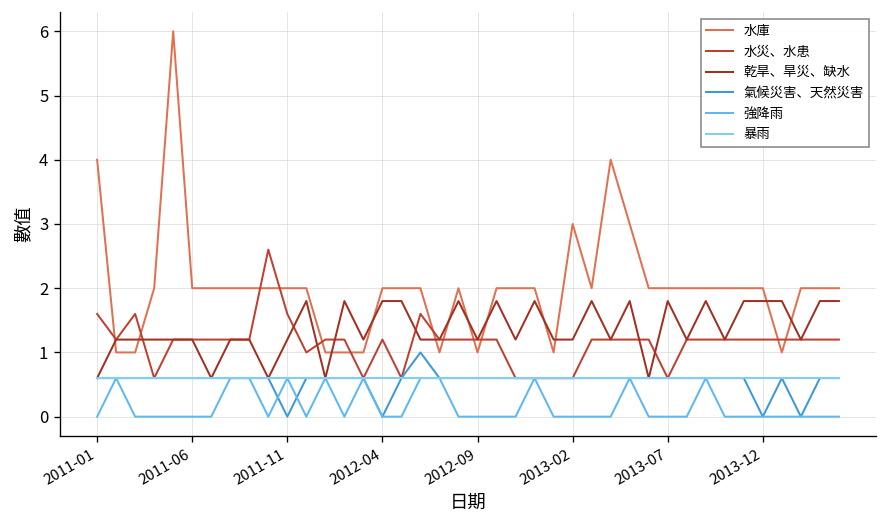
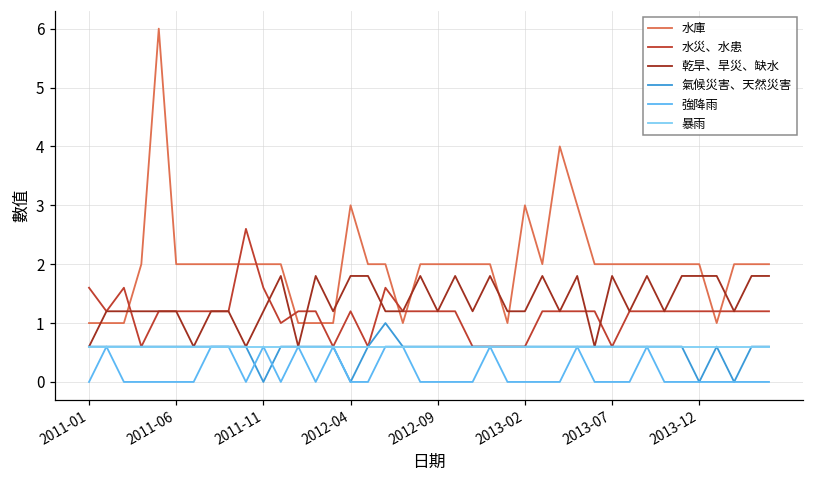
水庫, 2011-01: 4 -> 1
水庫, 2012-04: 2 -> 3
水庫, 2012-09: 1 -> 2
